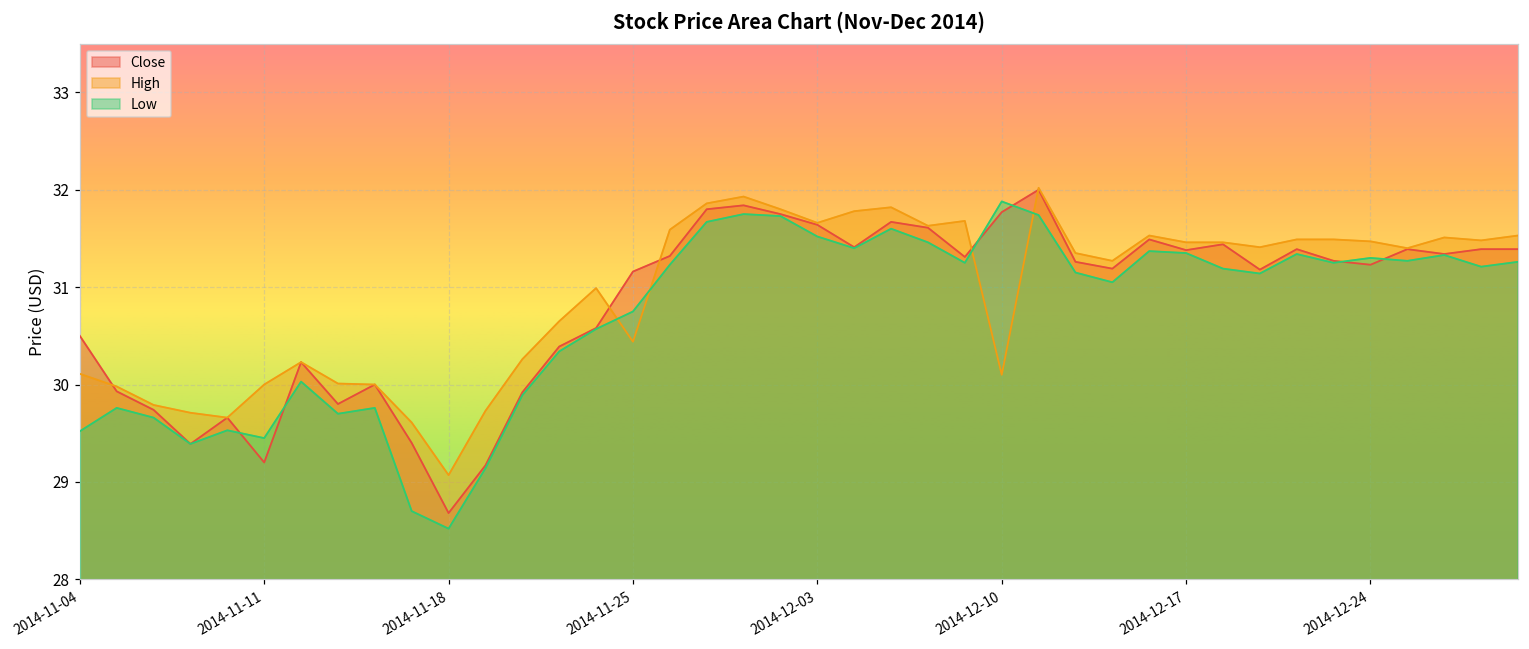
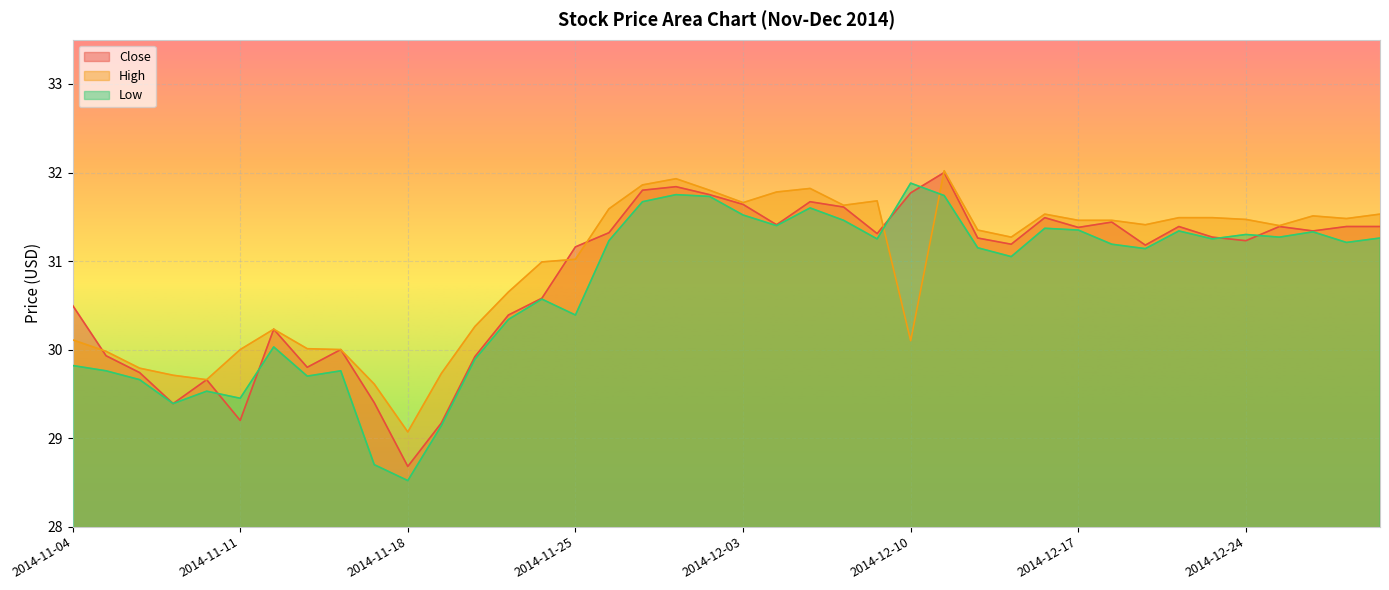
Low, 2014-11-04: 29.5 -> 29.8
High, 2014-11-25: 30.4 -> 31.0
Low, 2014-11-25: 30.8 -> 30.4
